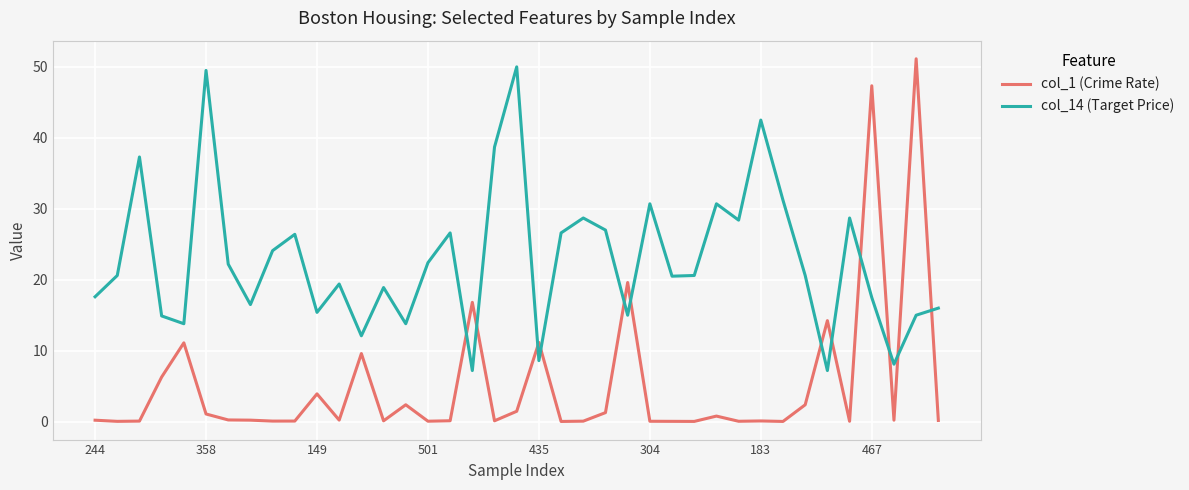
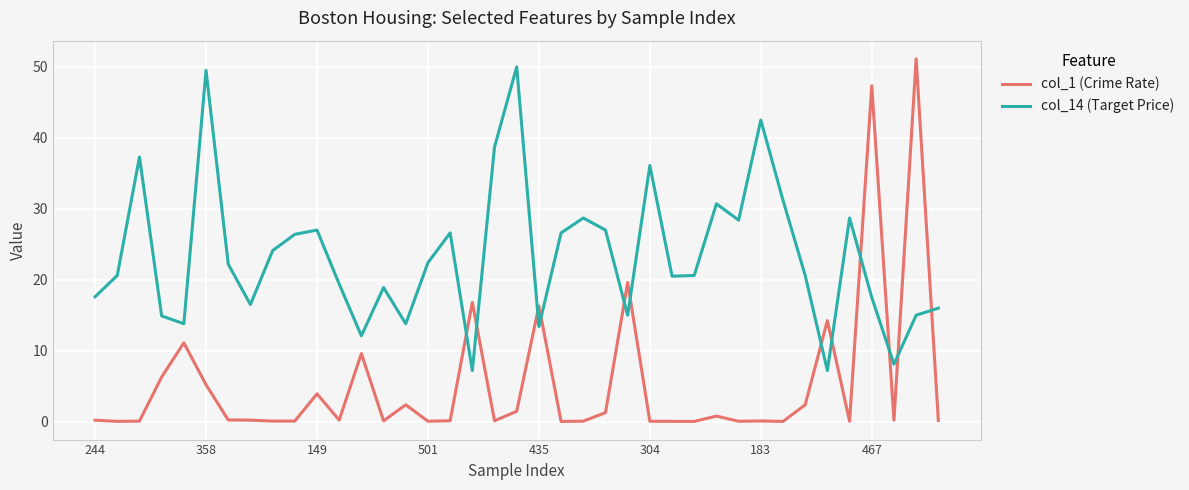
col_1 (Crime Rate), 358: 1 -> 5
col_14 (Target Price), 149: 15 -> 27
col_1 (Crime Rate), 435: 11 -> 16
col_14 (Target Price), 435: 9 -> 13
col_14 (Target Price), 304: 31 -> 36
